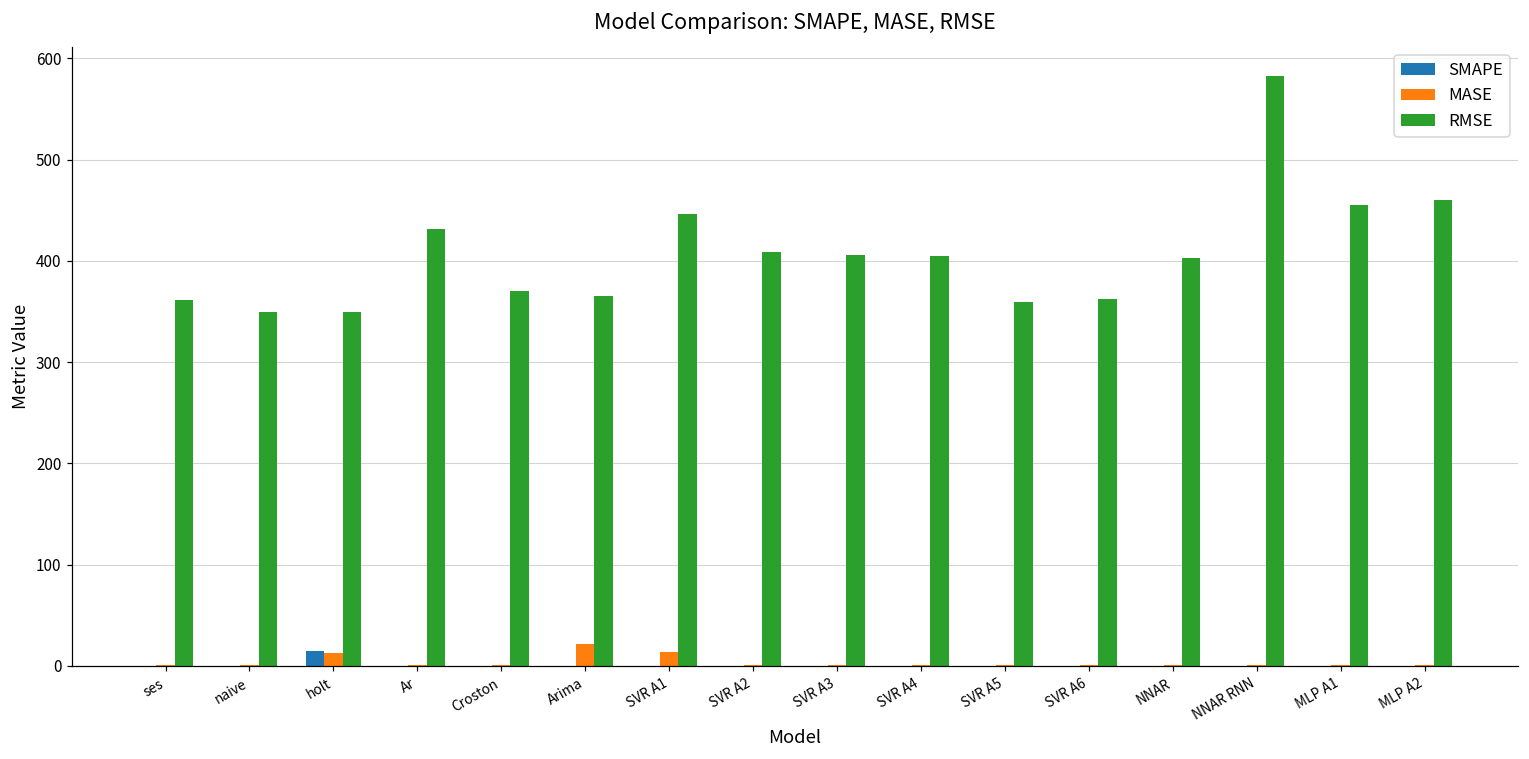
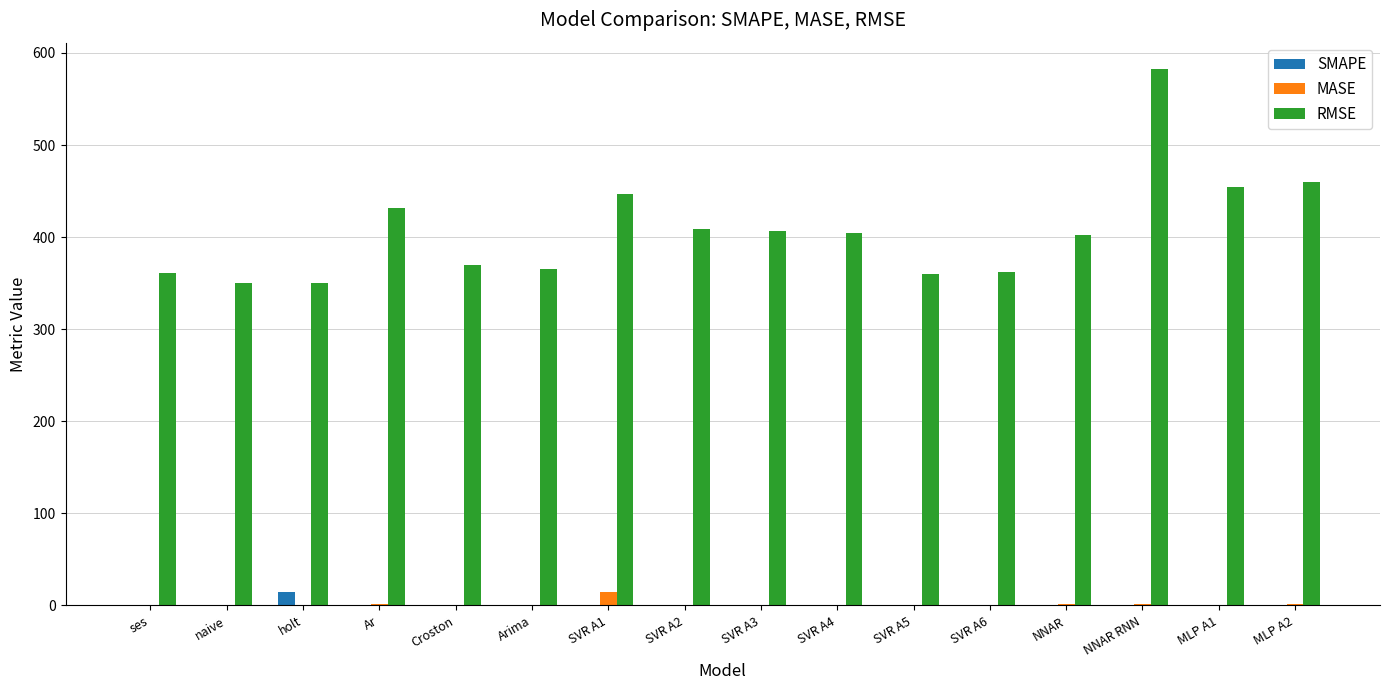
MASE, holt: 10 -> 0
MASE, Arima: 20 -> 0
